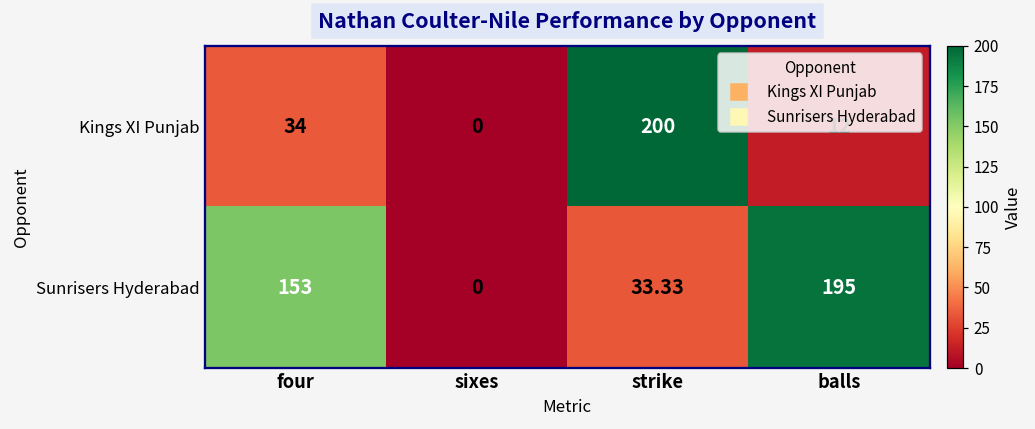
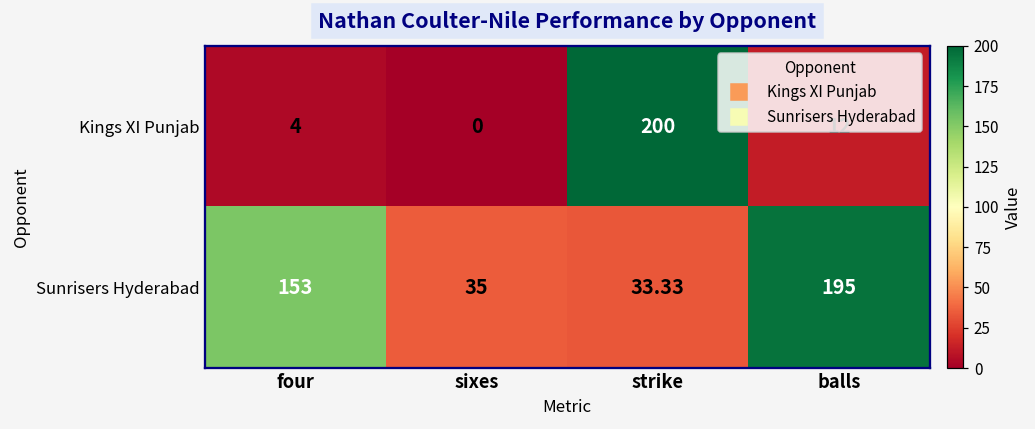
Kings XI Punjab, four: 34 -> 4
Sunrisers Hyderabad, sixes: 0 -> 35
